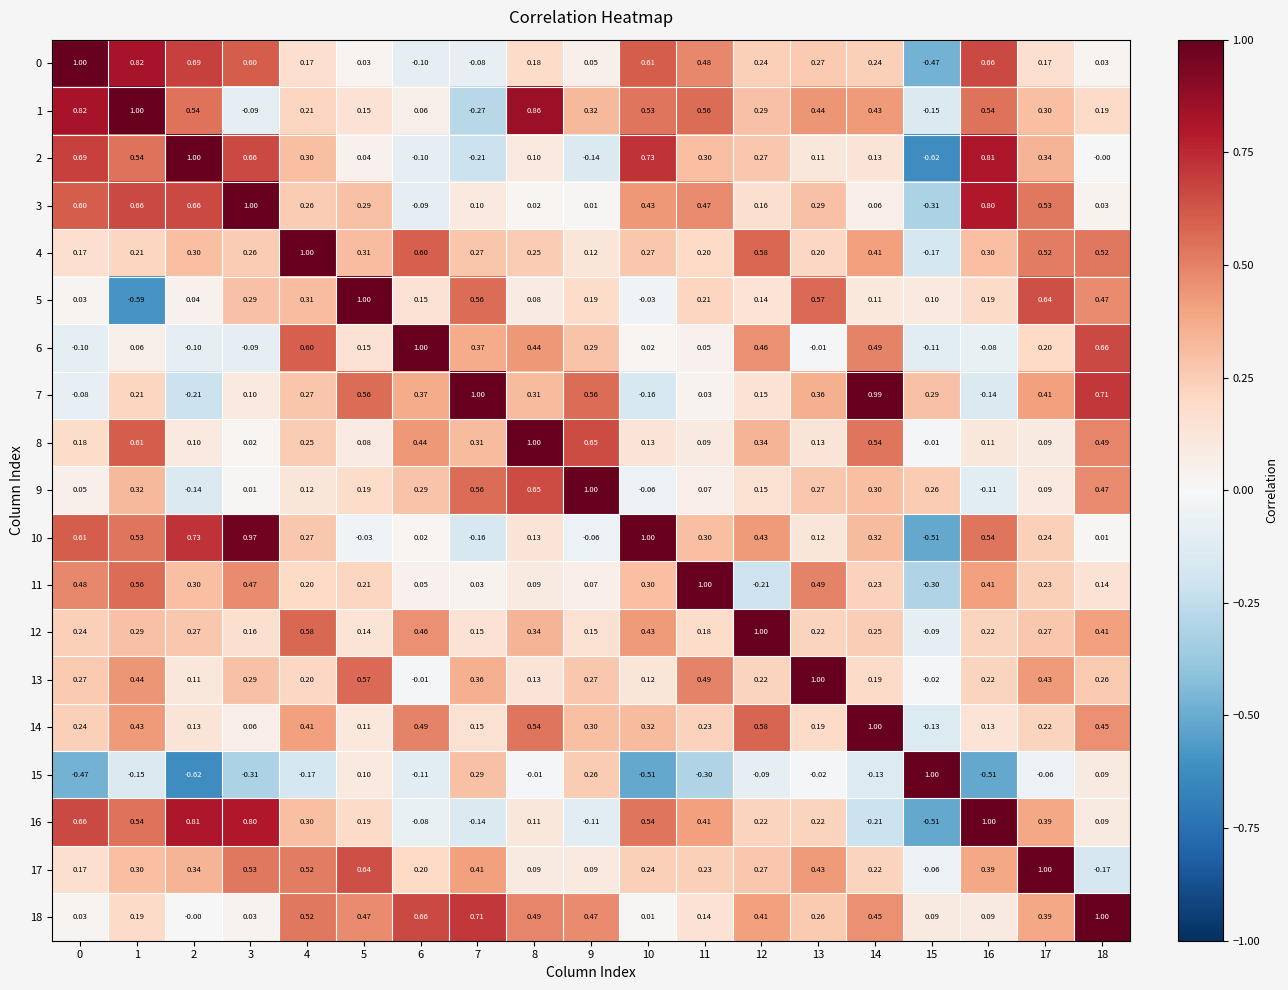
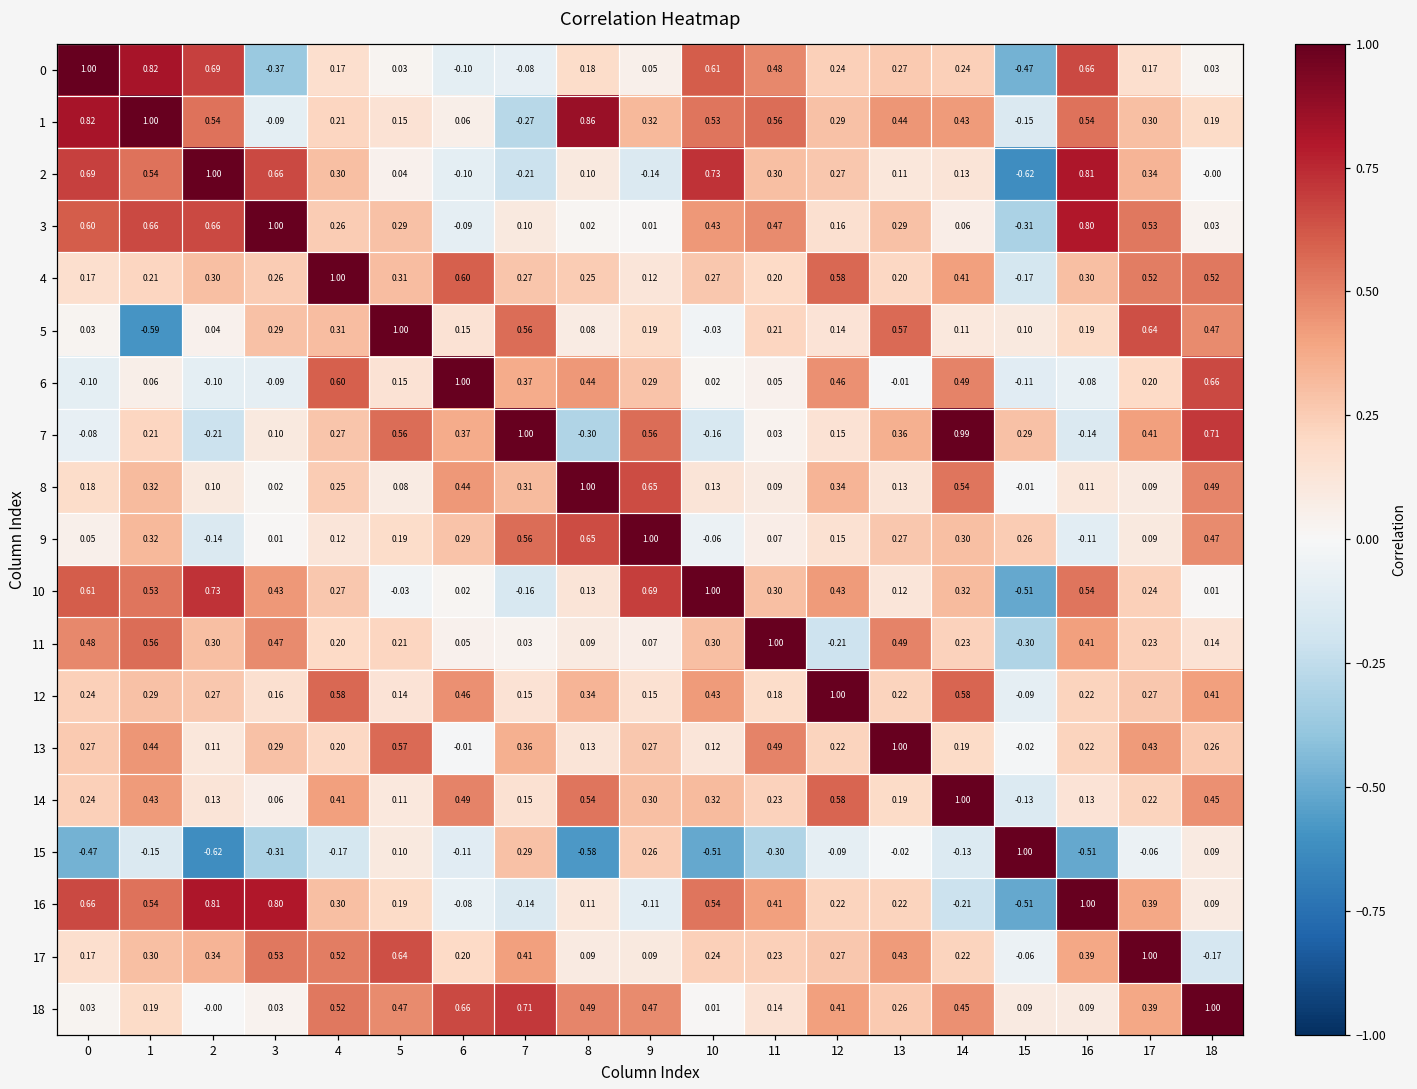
0, 3: 0.60 -> -0.37
7, 8: 0.31 -> -0.30
8, 1: 0.61 -> 0.32
10, 3: 0.97 -> 0.43
10, 9: -0.06 -> 0.69
12, 14: 0.25 -> 0.58
15, 8: -0.01 -> -0.58
